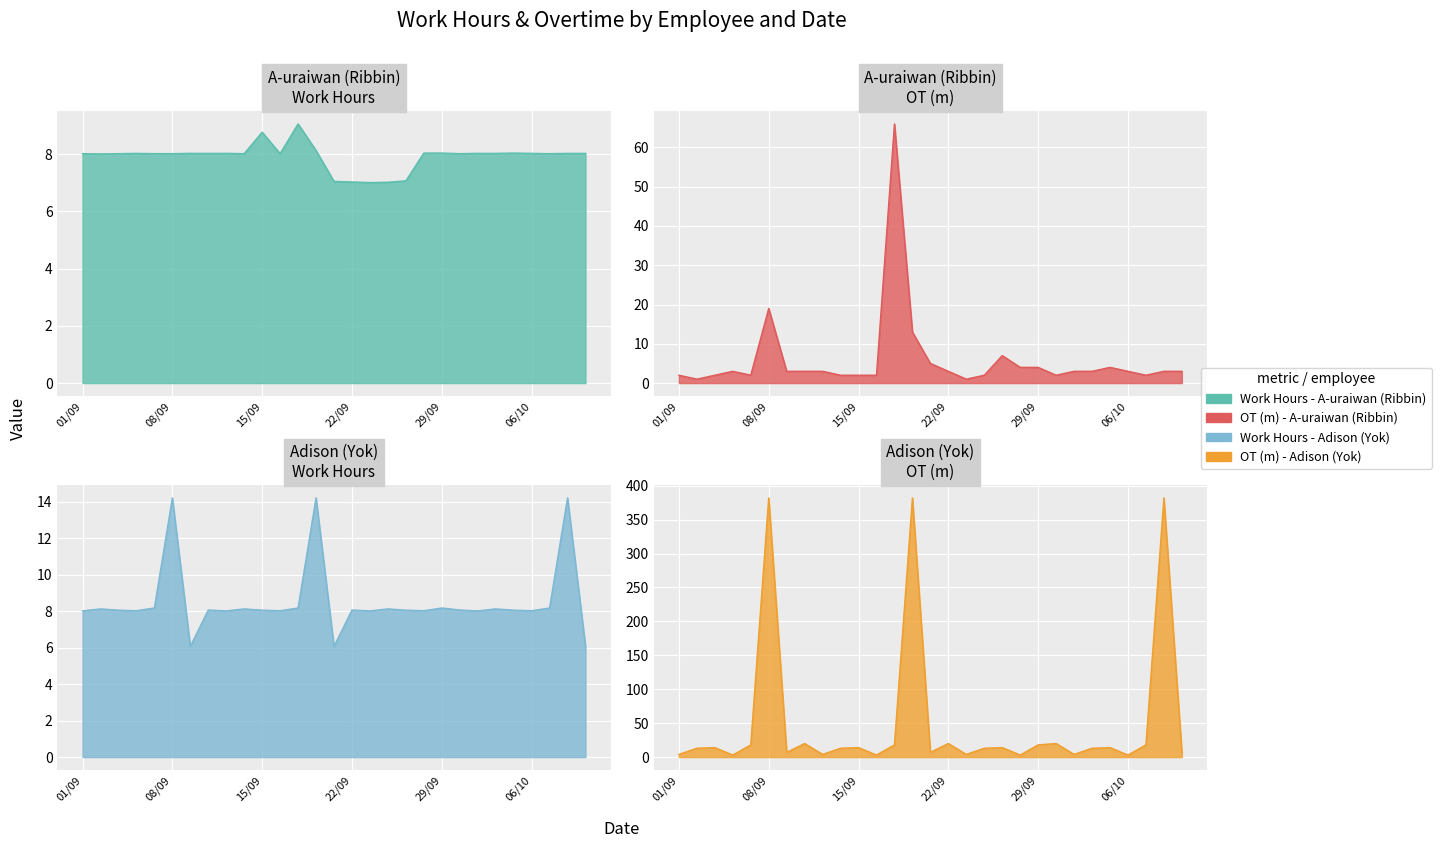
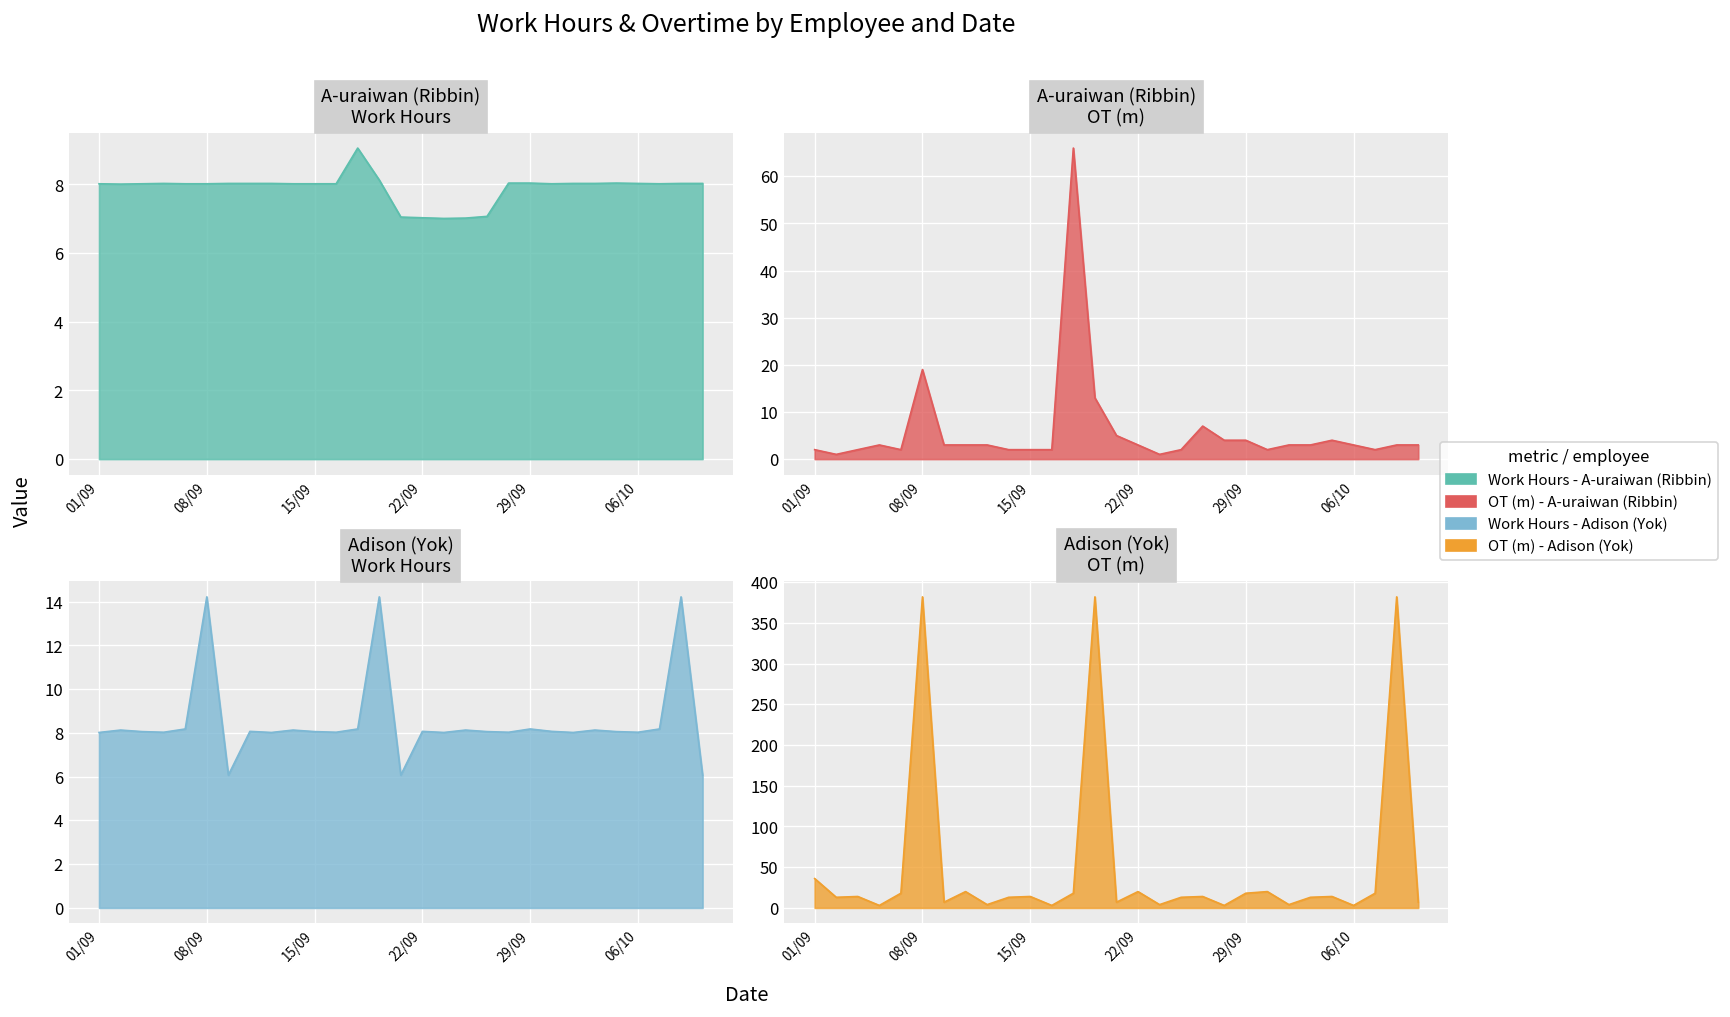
A-uraiwan (Ribbin) Work Hours, 15/09: 8.8 -> 8.0
Adison (Yok) OT (m), 01/09: 0 -> 40
